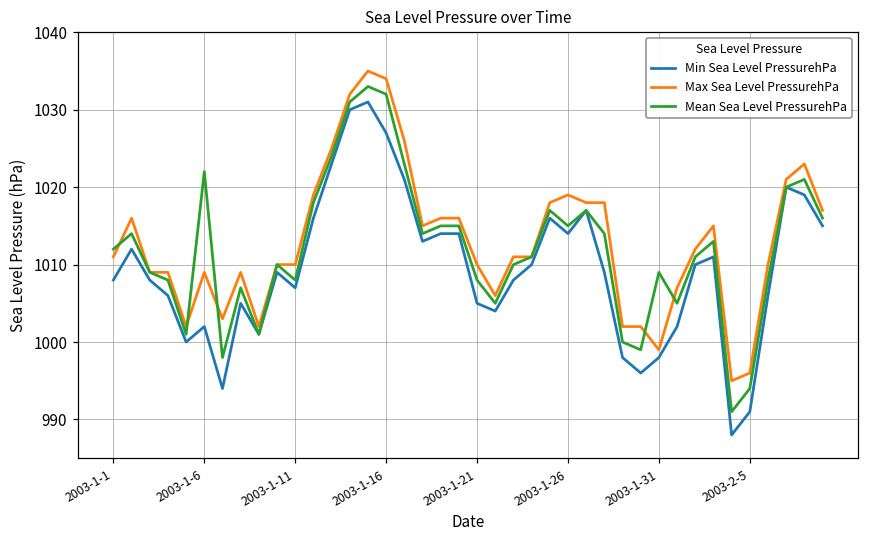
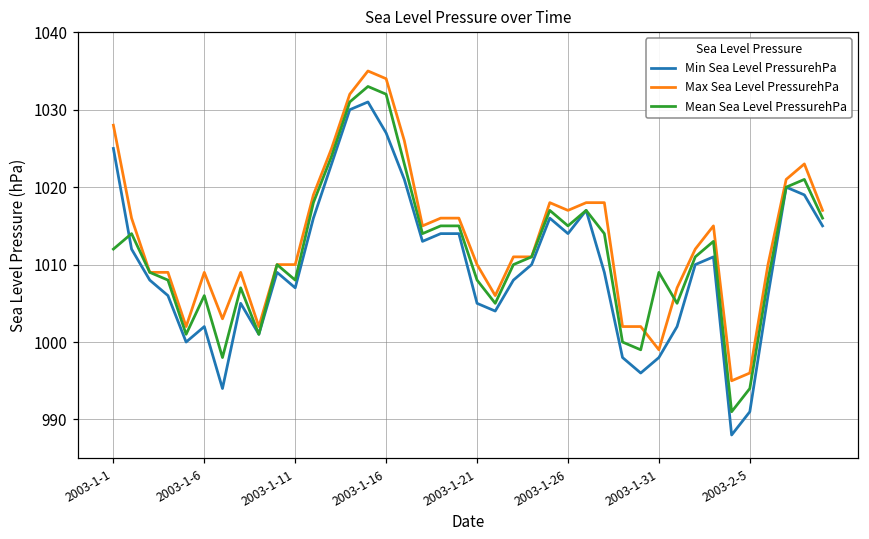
Min Sea Level PressurehPa, 2003-1-1: 1008 -> 1025
Max Sea Level PressurehPa, 2003-1-1: 1011 -> 1028
Mean Sea Level PressurehPa, 2003-1-6: 1022 -> 1006
Max Sea Level PressurehPa, 2003-1-26: 1019 -> 1017
